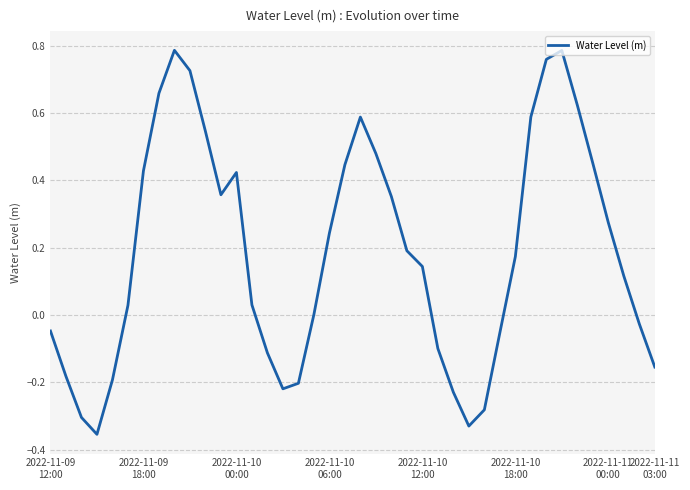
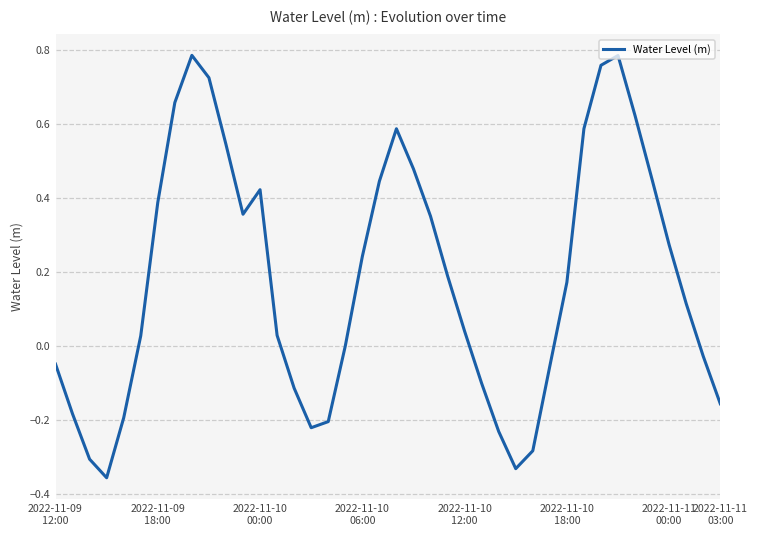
2022-11-09 18:00: 0.43 -> 0.39
2022-11-10 12:00: 0.14 -> 0.04
